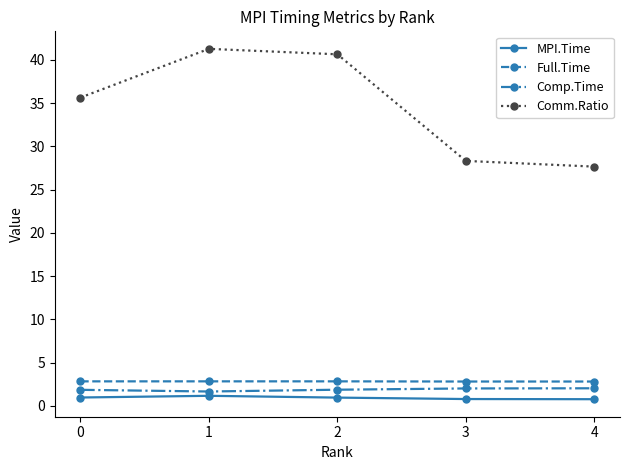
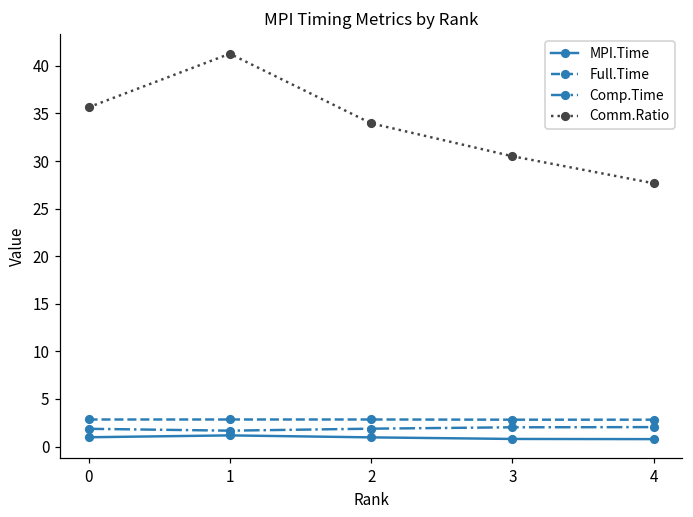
Comm.Ratio, 2: 41 -> 34
Comm.Ratio, 3: 28 -> 31
